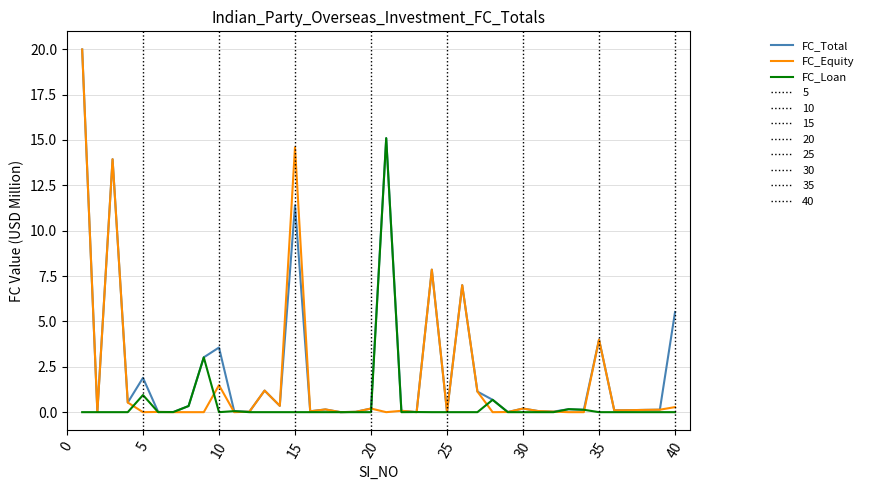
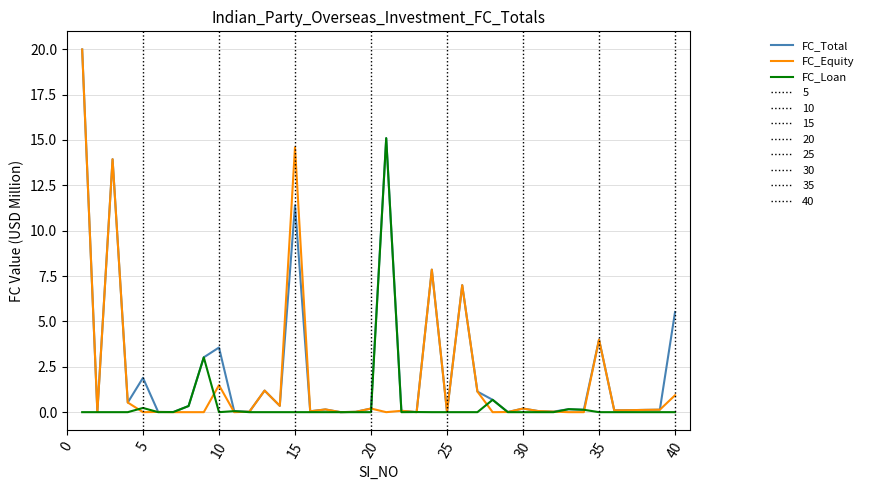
FC_Loan, 5: 0.9 -> 0.2
FC_Equity, 40: 0.3 -> 0.9
